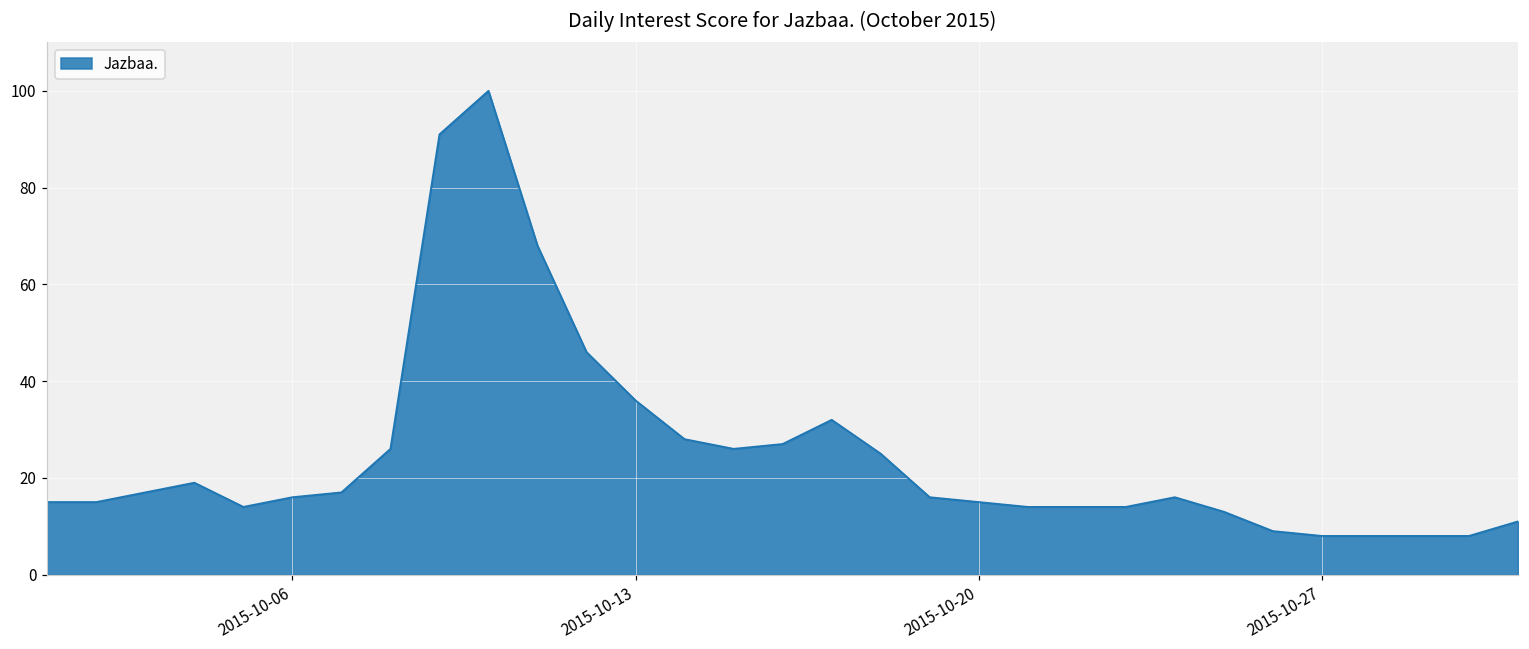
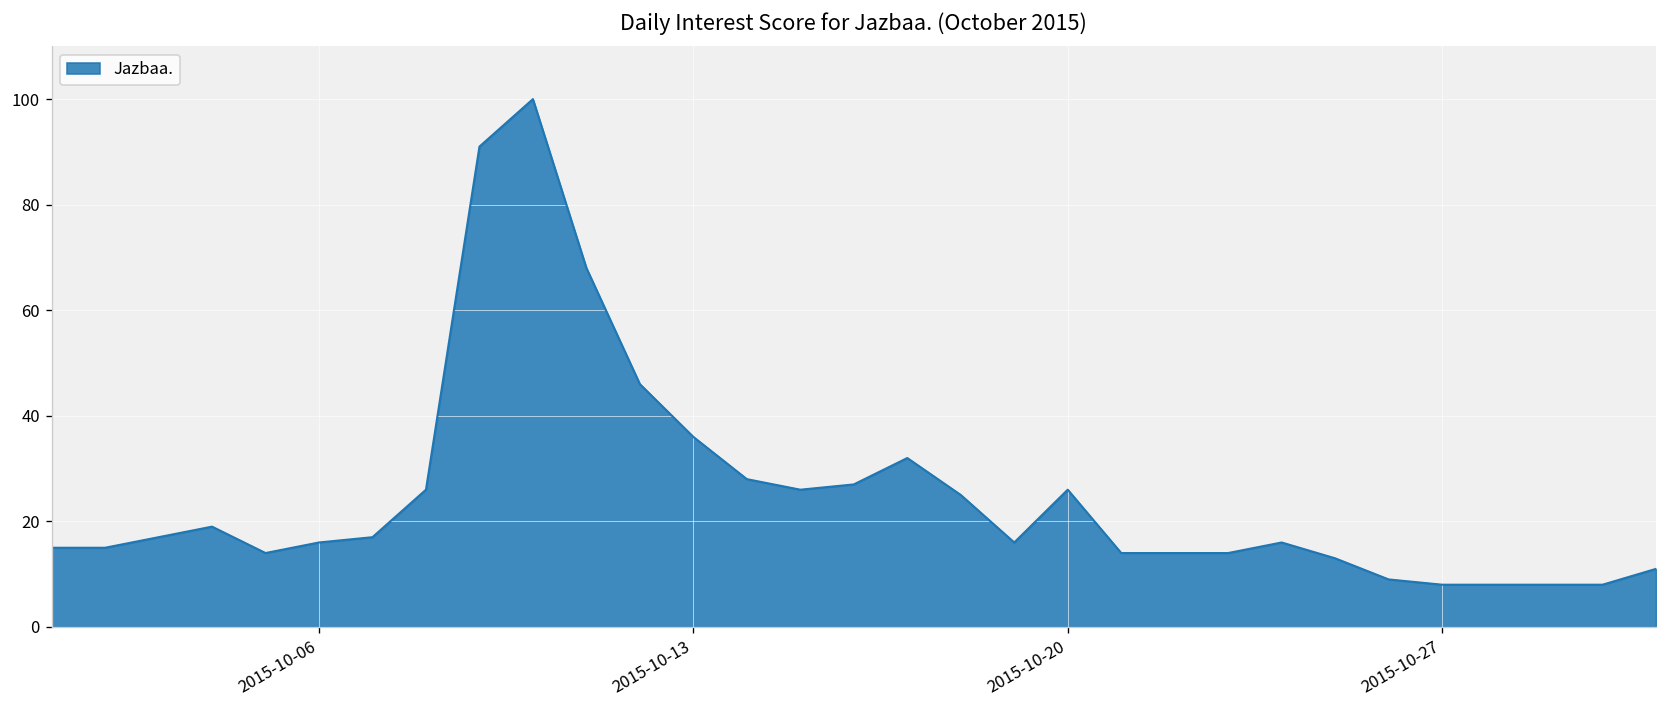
2015-10-20: 15 -> 26
